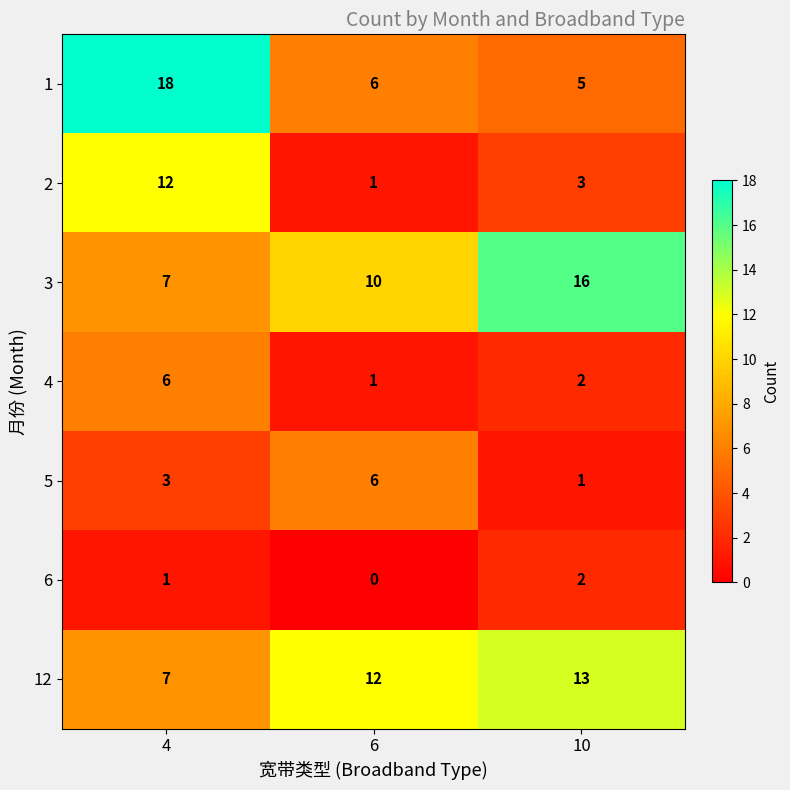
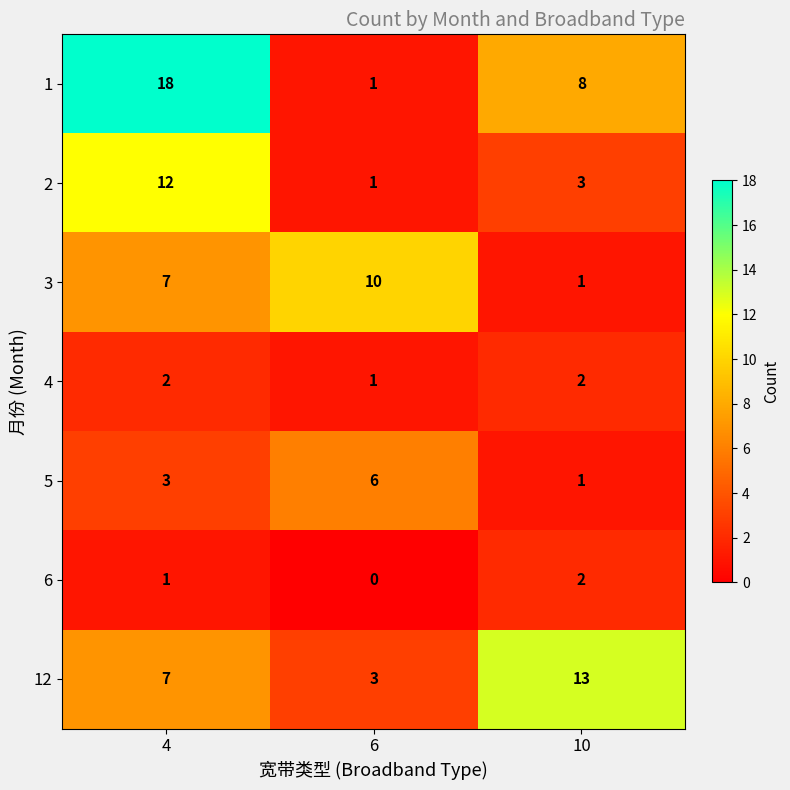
1, 6: 6 -> 1
1, 10: 5 -> 8
3, 10: 16 -> 1
4, 4: 6 -> 2
12, 6: 12 -> 3
